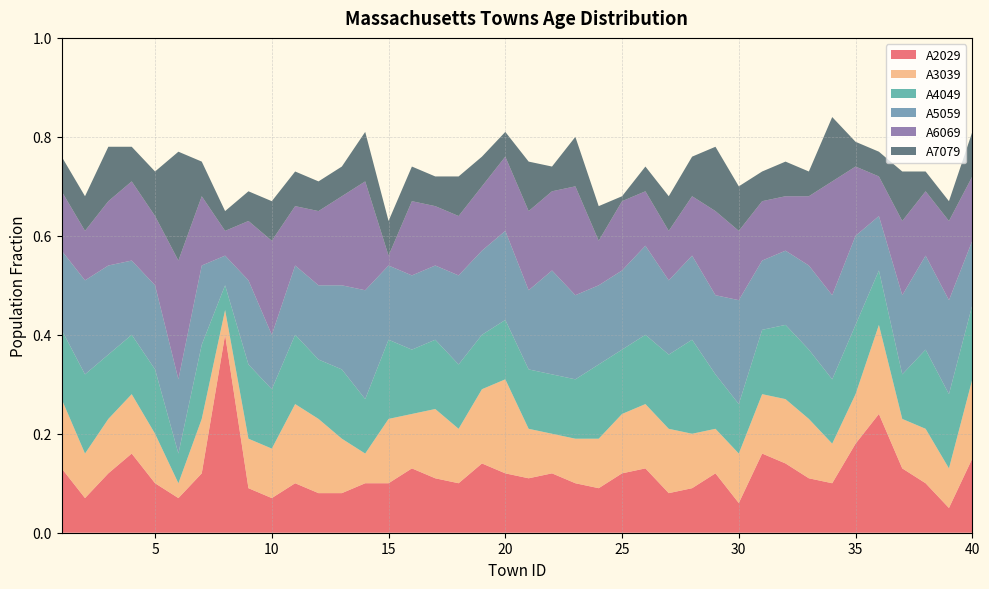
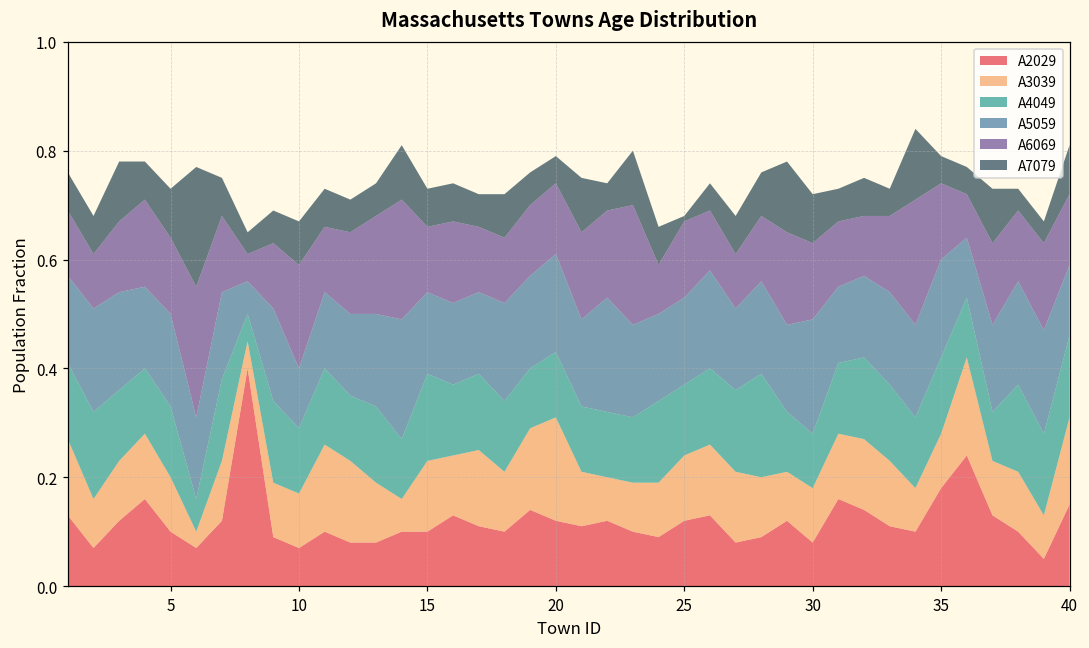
A6069, 15: 0.02 -> 0.12
A6069, 20: 0.15 -> 0.13
A2029, 30: 0.06 -> 0.08
